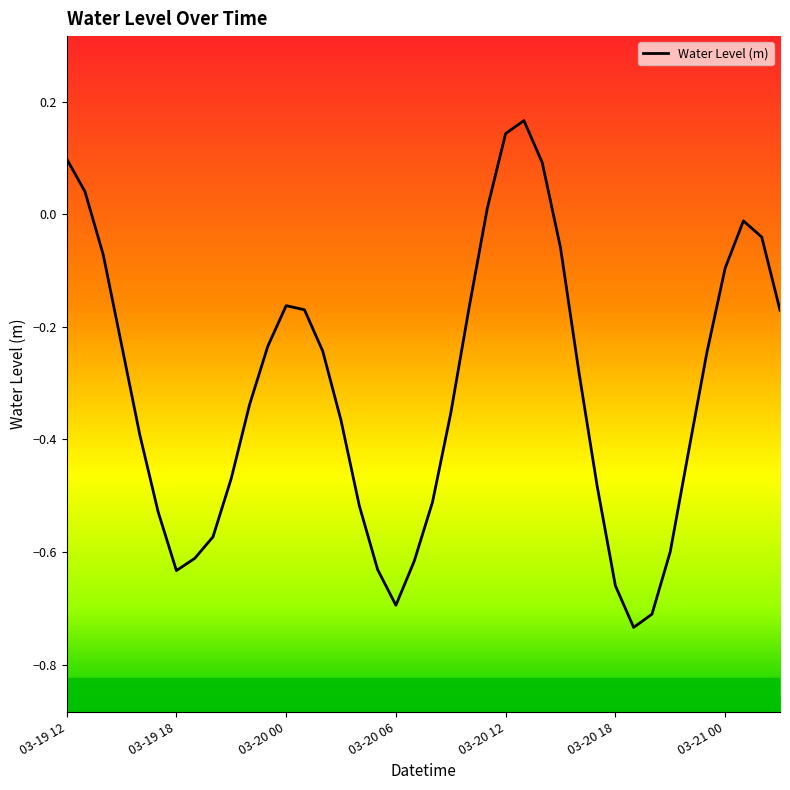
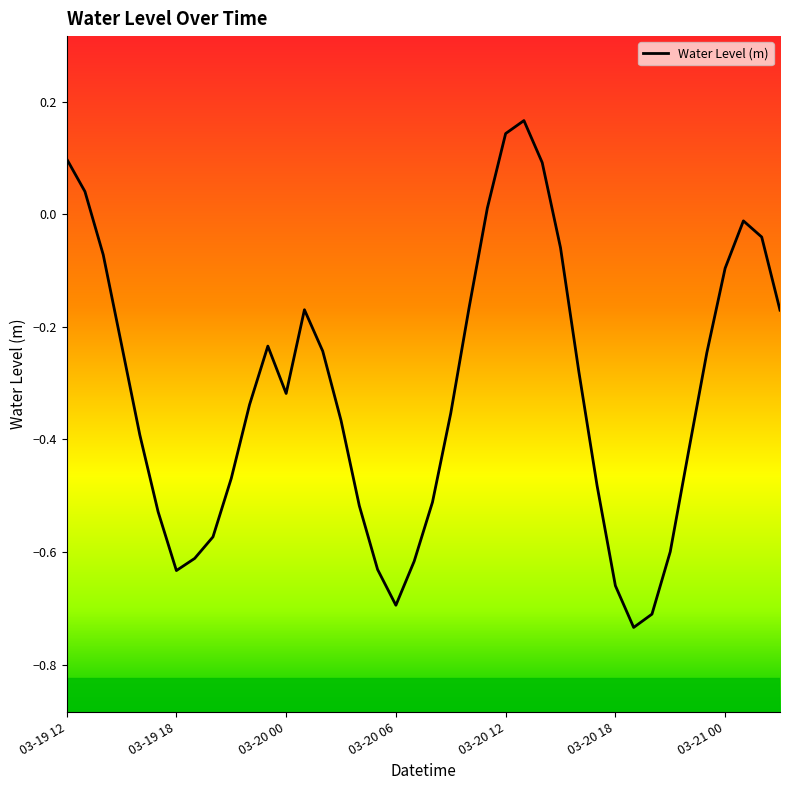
03-20 00: -0.16 -> -0.32
